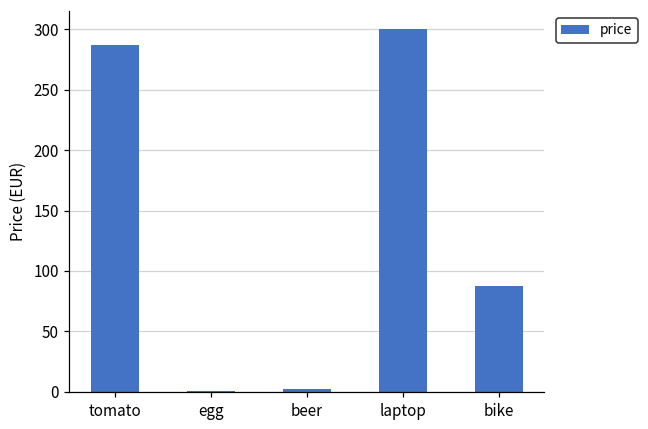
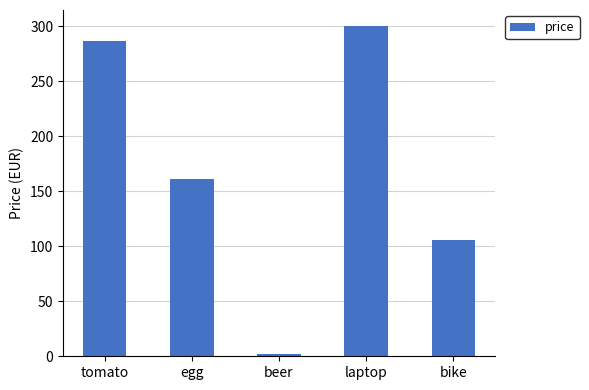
egg: 1 -> 161
bike: 88 -> 106
